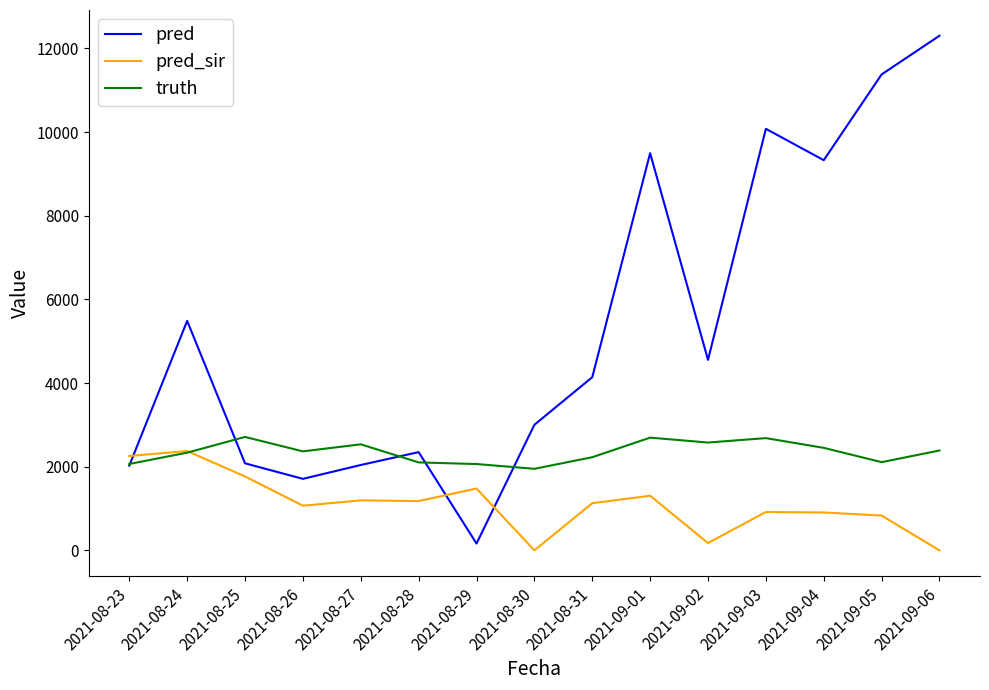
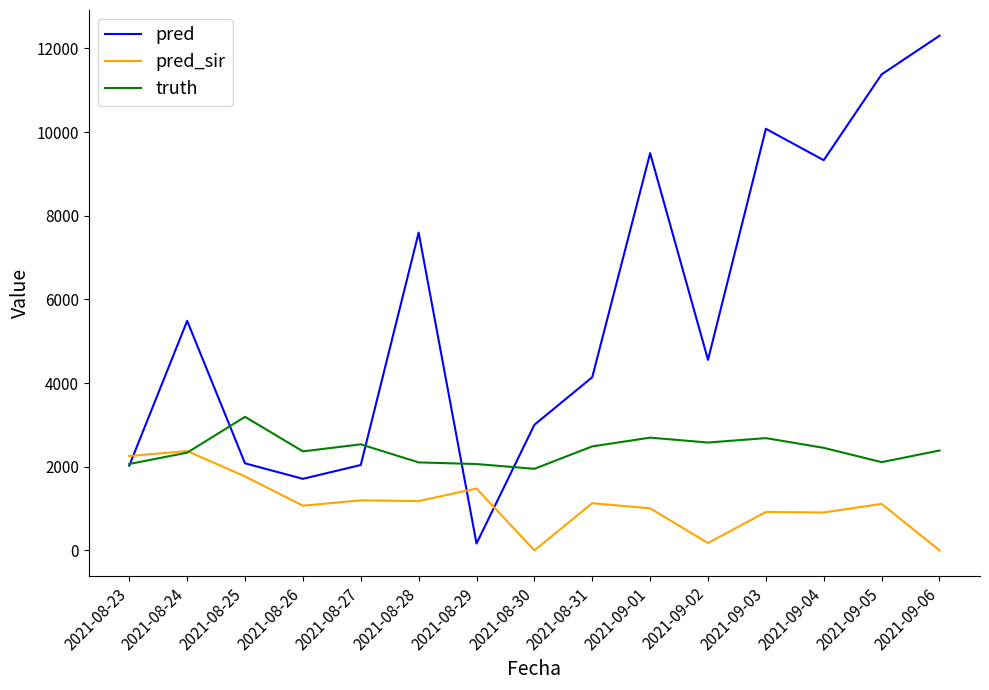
truth, 2021-08-25: 2700 -> 3200
pred, 2021-08-28: 2300 -> 7600
truth, 2021-08-31: 2200 -> 2500
pred_sir, 2021-09-01: 1300 -> 1000
pred_sir, 2021-09-05: 800 -> 1100
